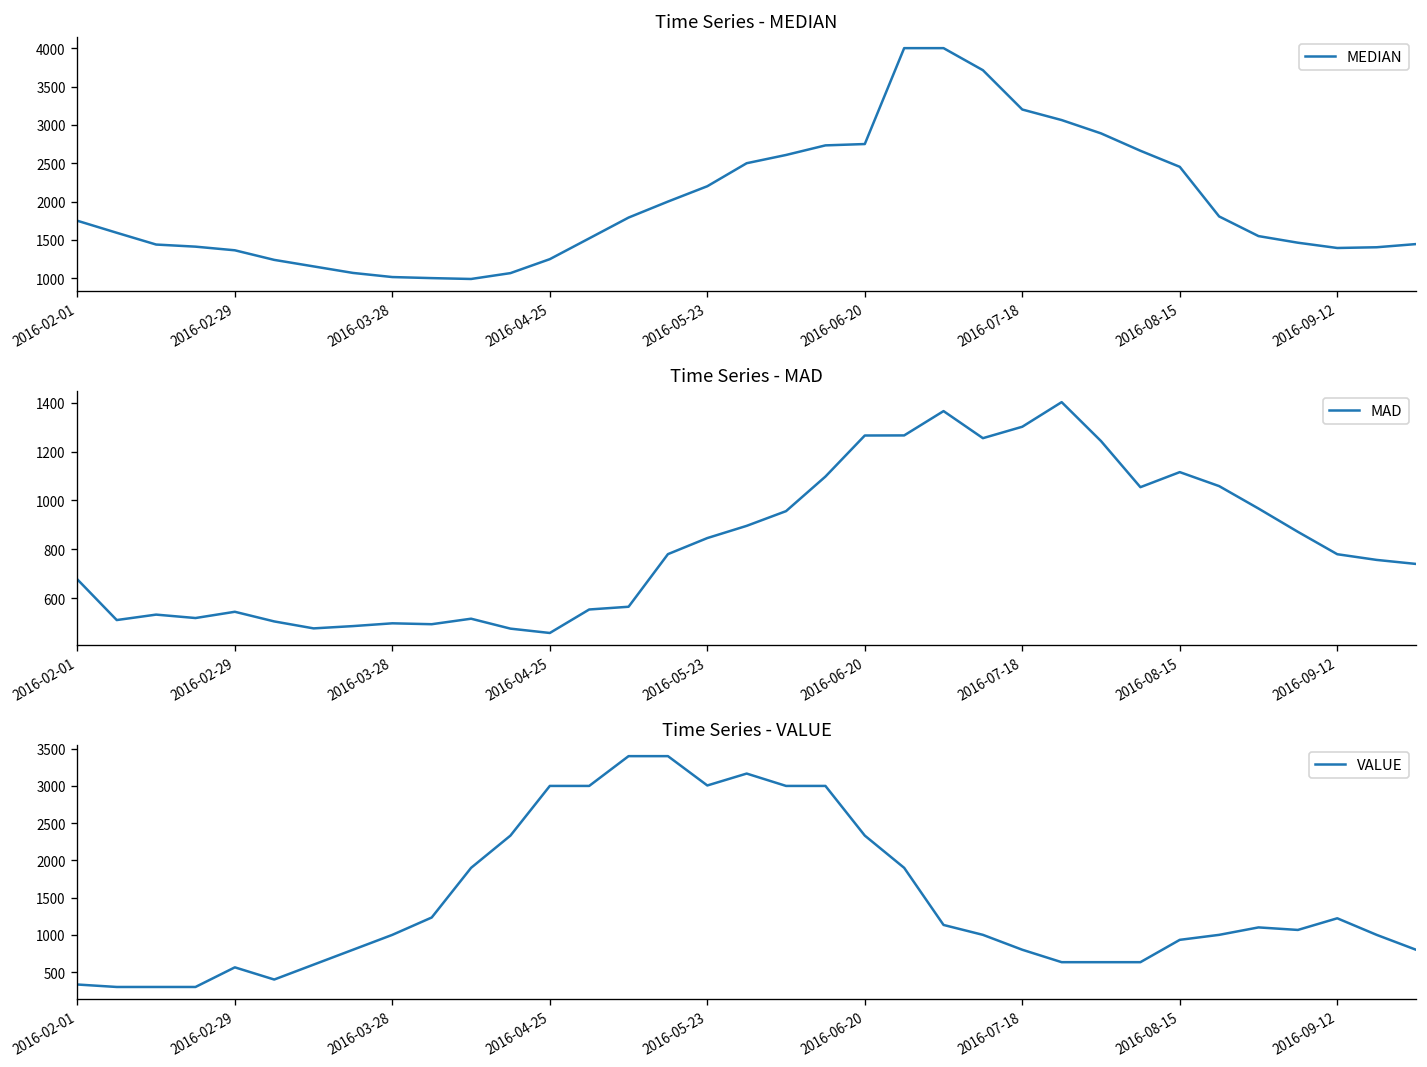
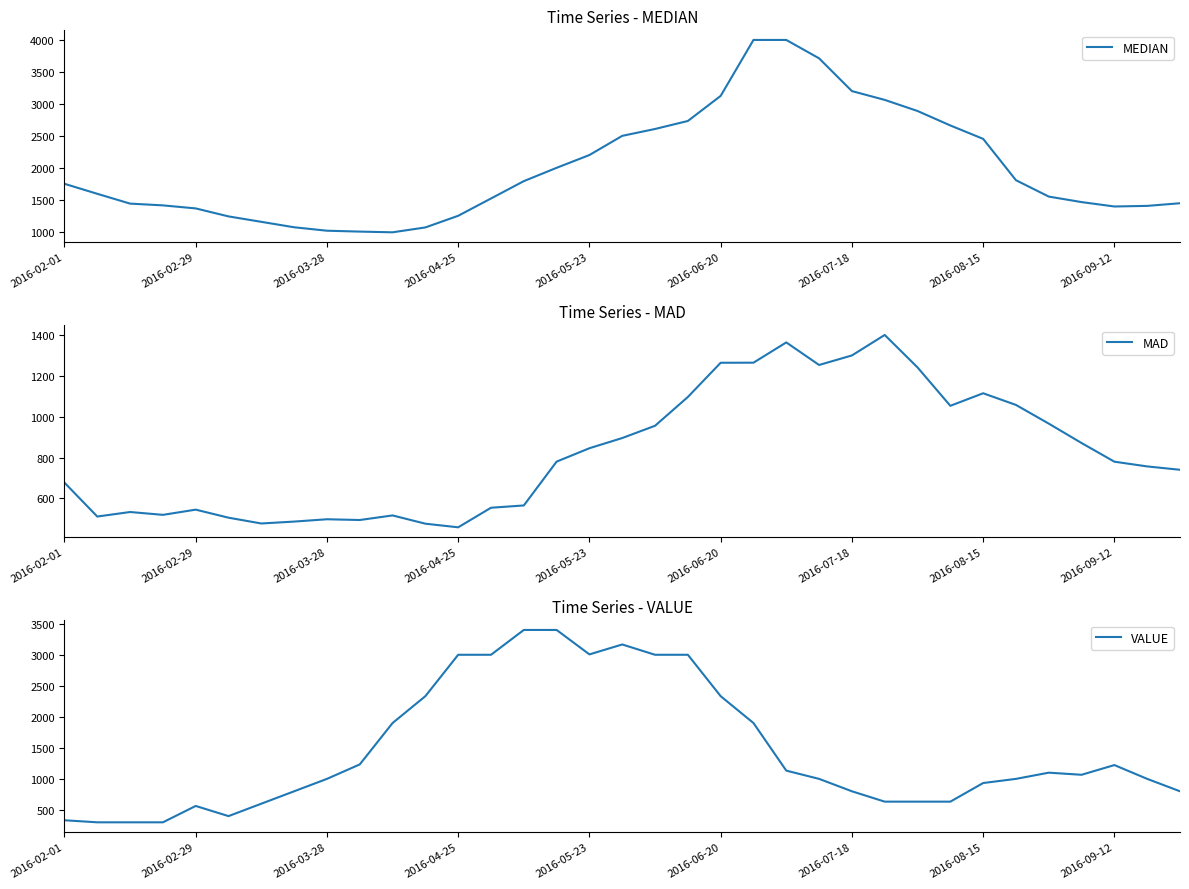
Time Series - MEDIAN, 2016-06-20: 2800 -> 3100
